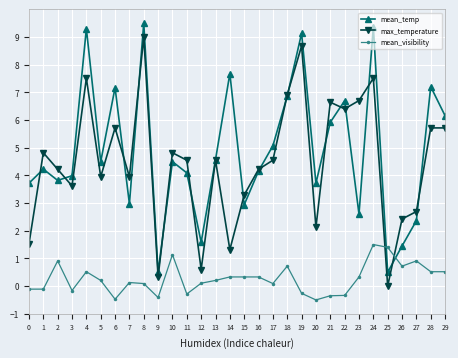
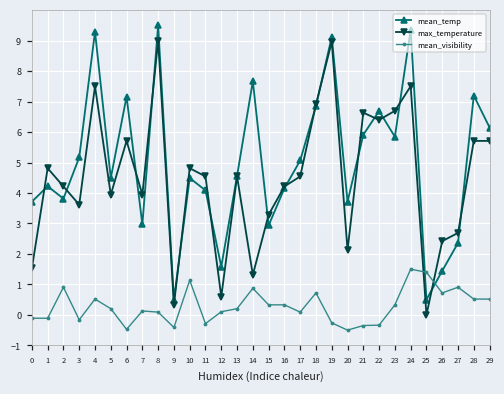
mean_temp, 3: 4.0 -> 5.2
mean_visibility, 14: 0.3 -> 0.9
max_temperature, 19: 8.7 -> 9.0
mean_temp, 23: 2.6 -> 5.8
